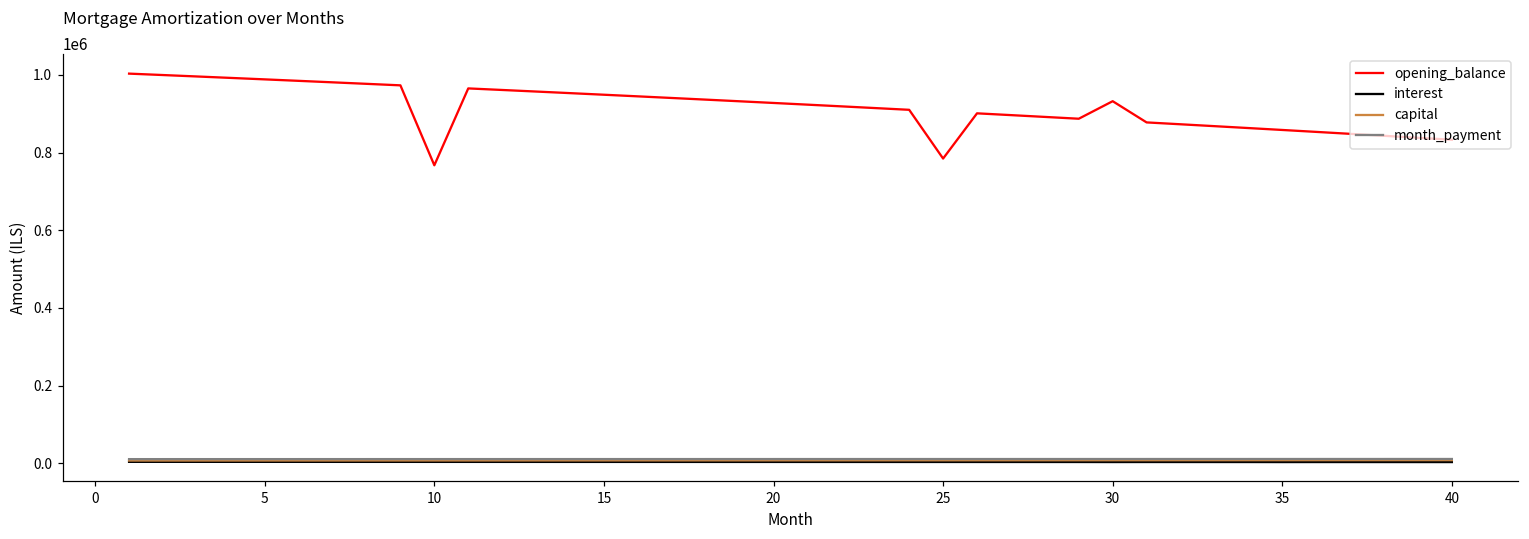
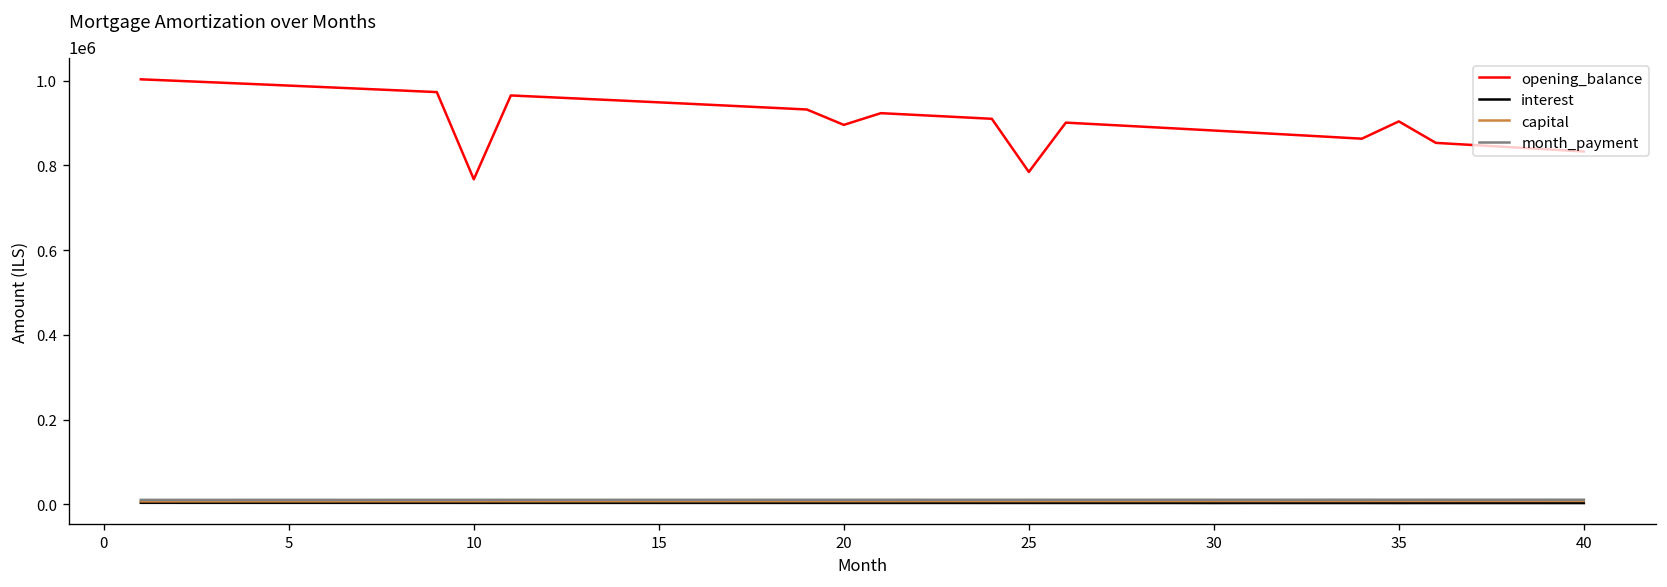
opening_balance, 20: 930000 -> 900000
opening_balance, 30: 930000 -> 880000
opening_balance, 35: 860000 -> 900000
